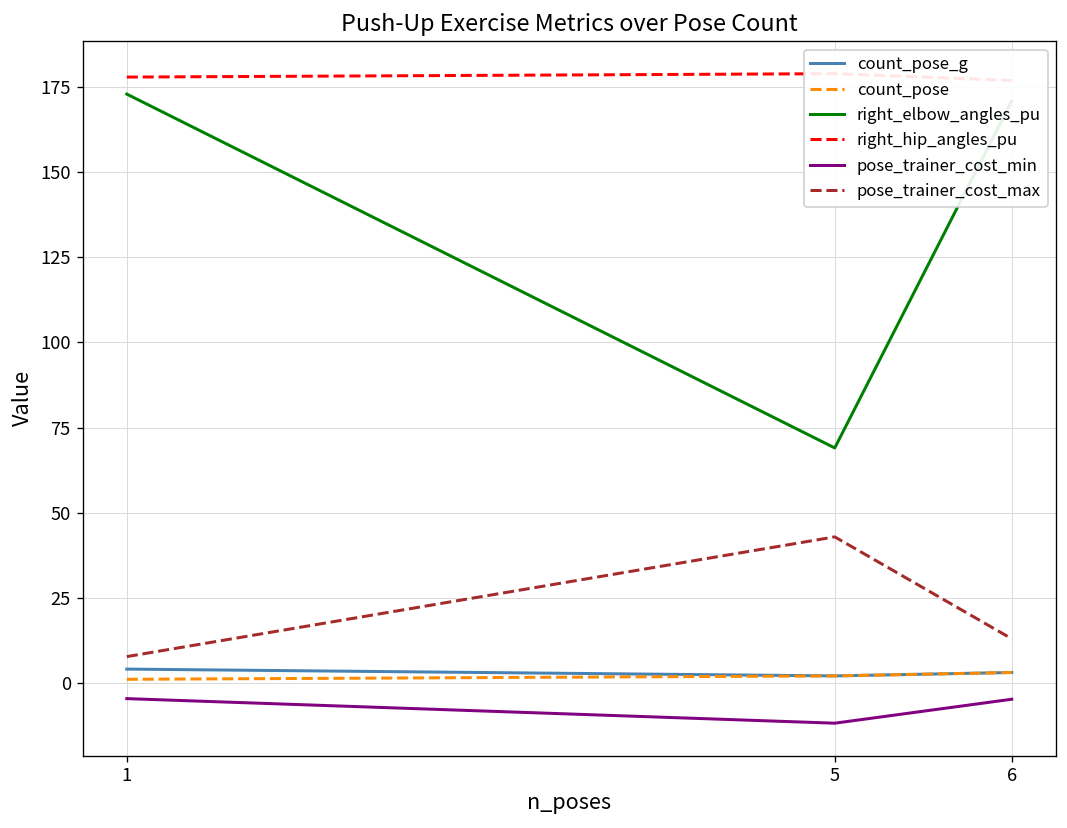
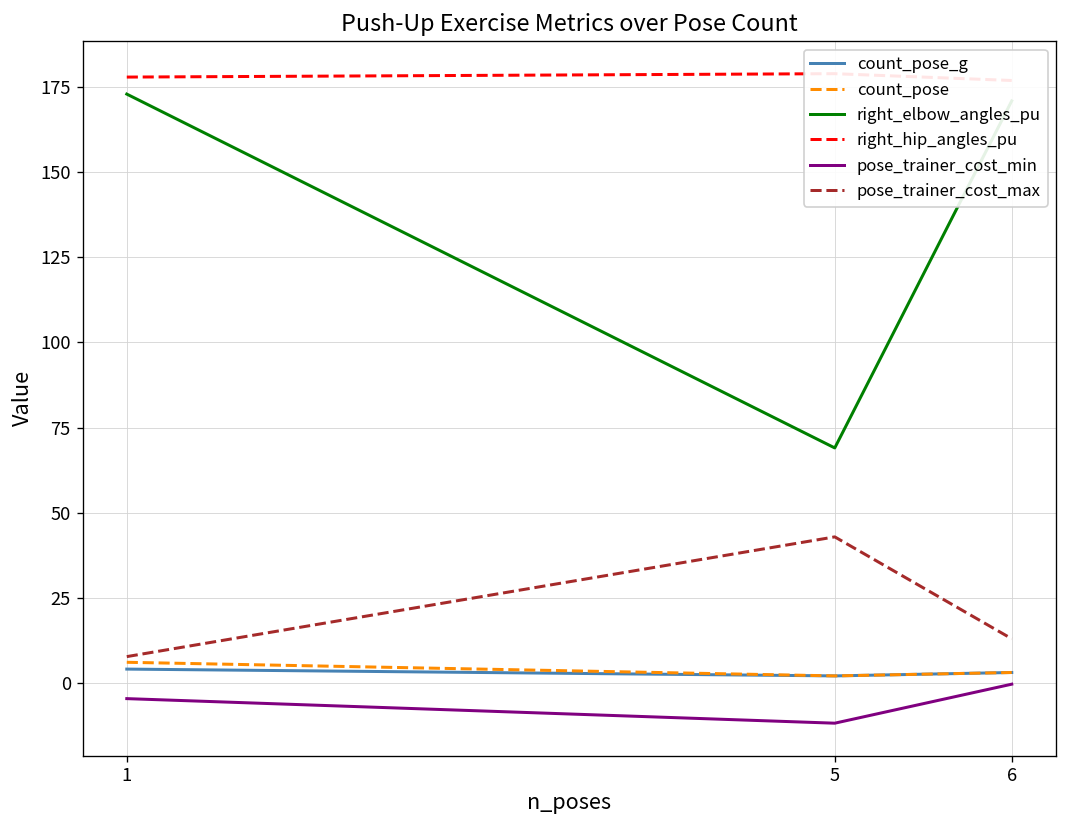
count_pose, 1: 1 -> 6
pose_trainer_cost_min, 6: -5 -> 0
